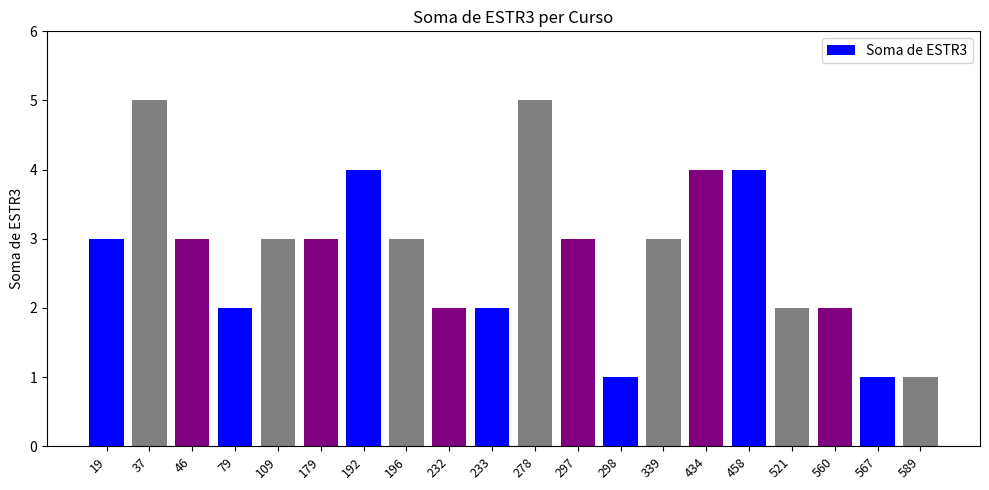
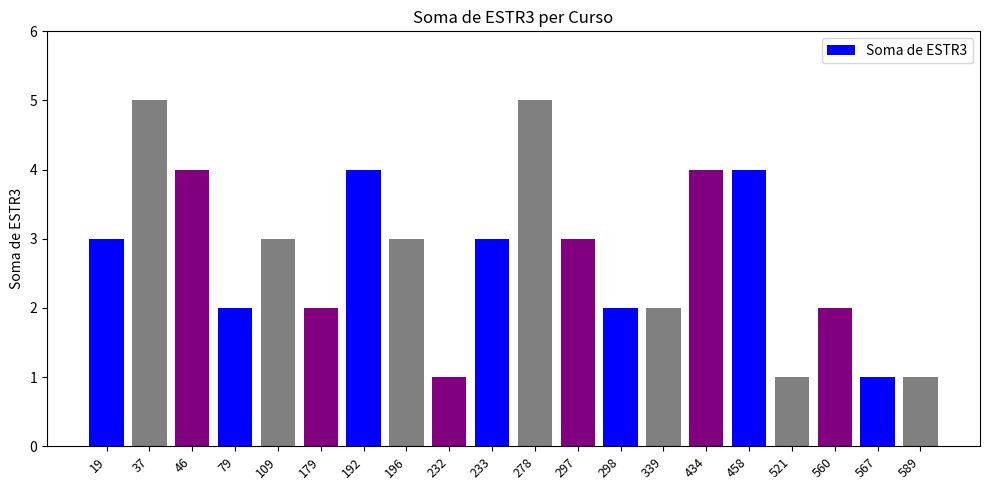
46: 3 -> 4
179: 3 -> 2
232: 2 -> 1
233: 2 -> 3
298: 1 -> 2
339: 3 -> 2
521: 2 -> 1
